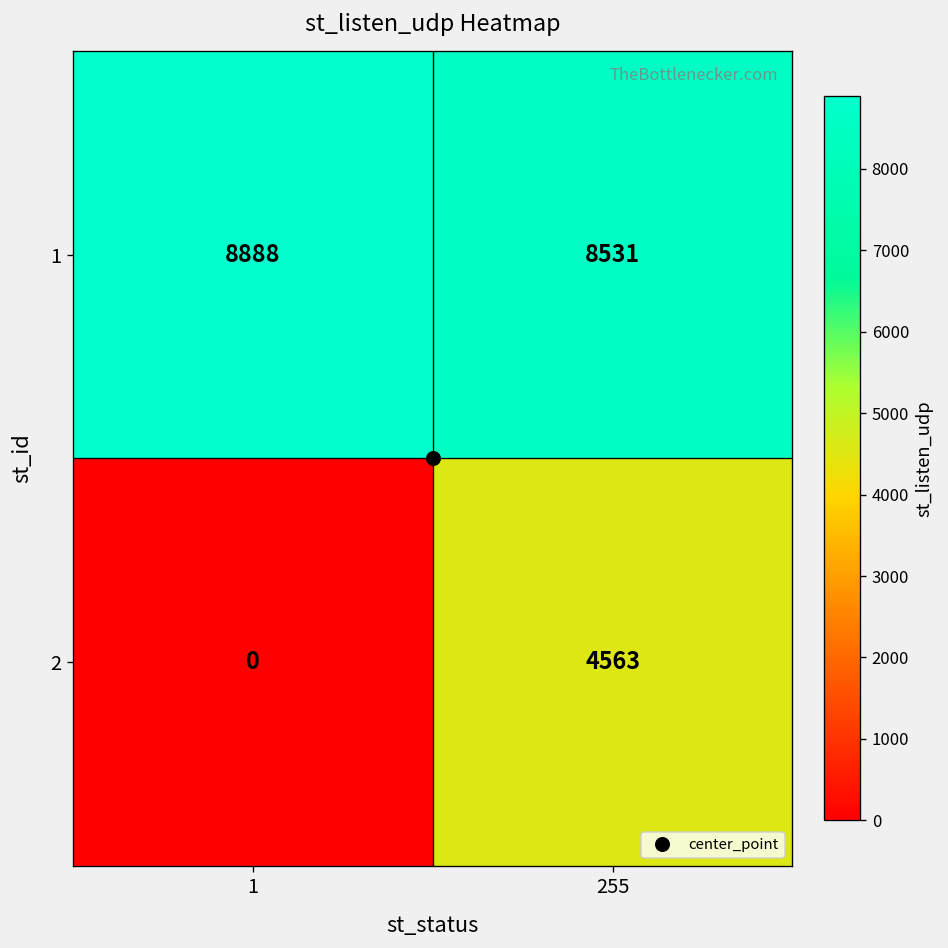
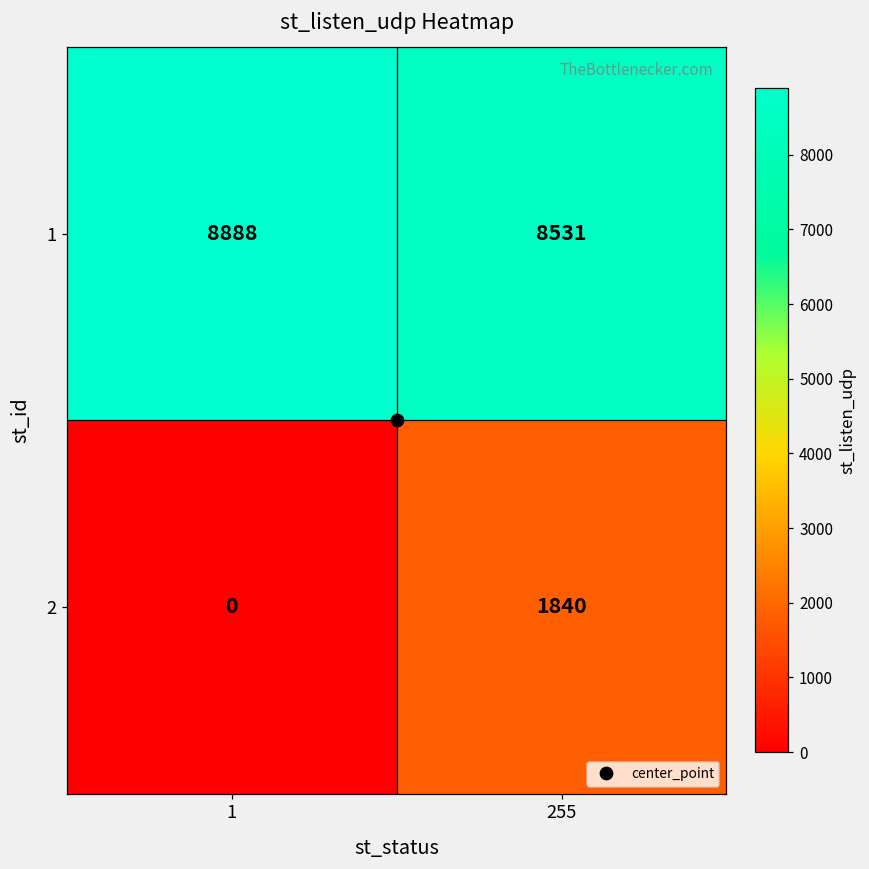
2, 255: 4563 -> 1840
